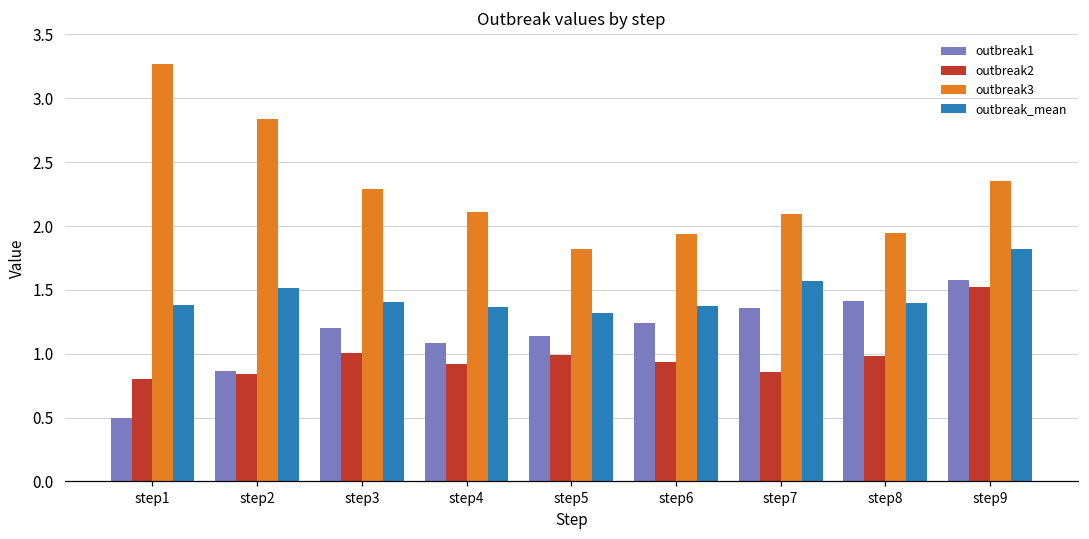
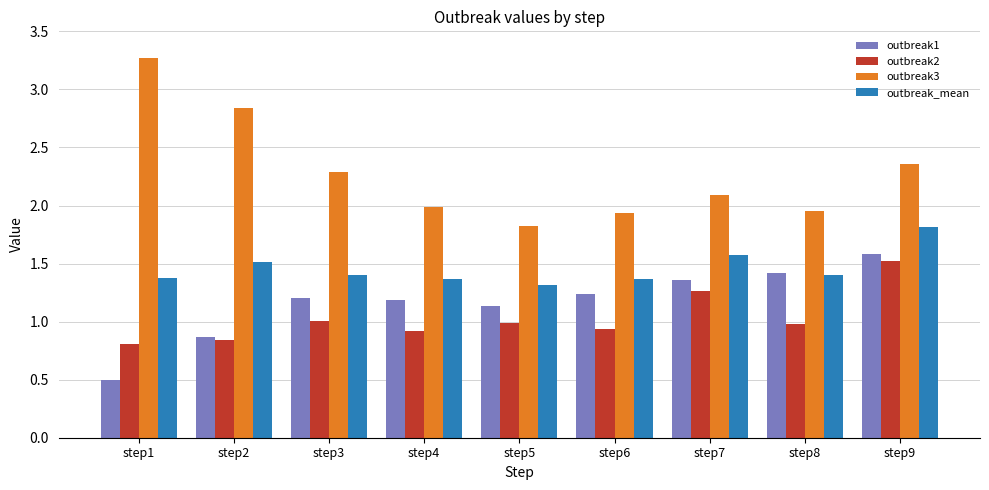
outbreak1, step4: 1.08 -> 1.19
outbreak3, step4: 2.11 -> 1.99
outbreak2, step7: 0.86 -> 1.26
